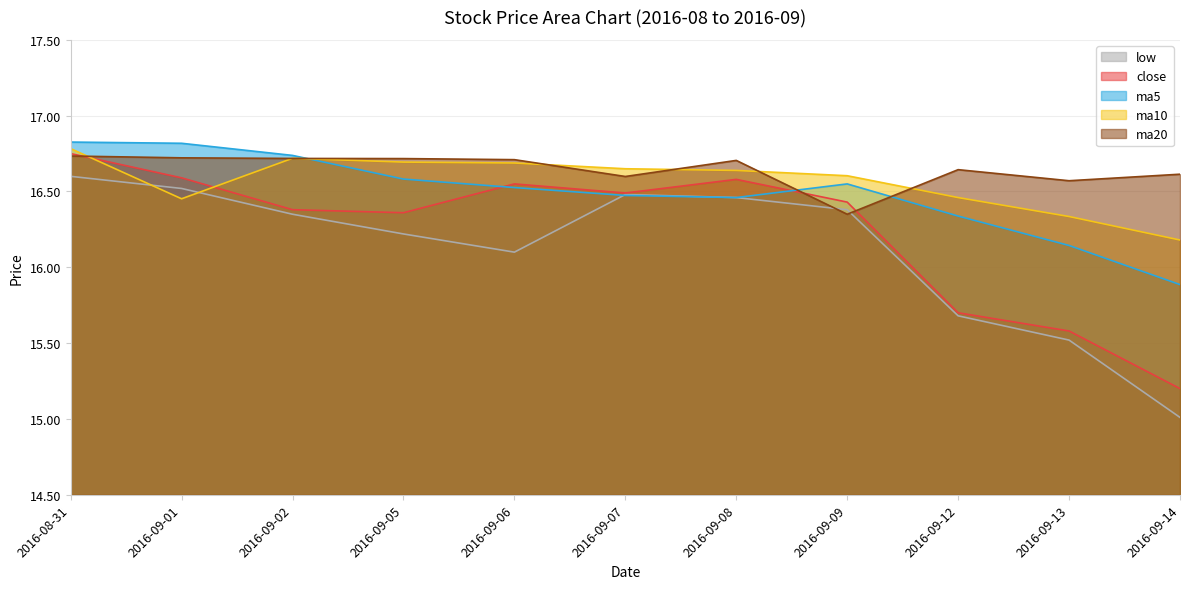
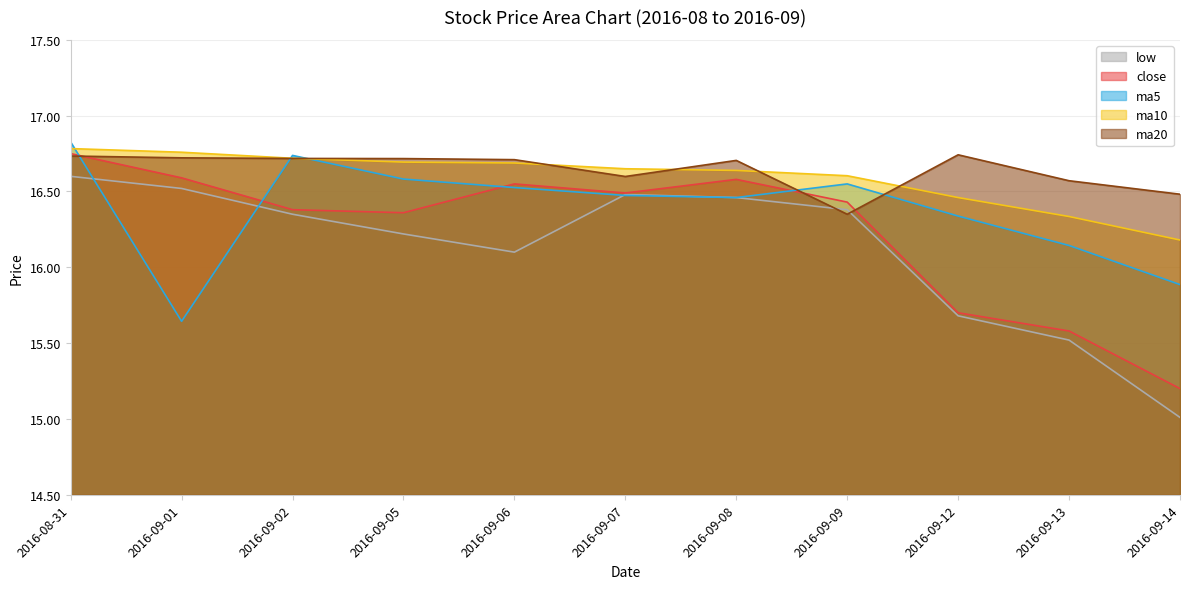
ma5, 2016-09-01: 16.82 -> 15.64
ma10, 2016-09-01: 16.45 -> 16.76
ma20, 2016-09-12: 16.64 -> 16.74
ma20, 2016-09-14: 16.61 -> 16.48
